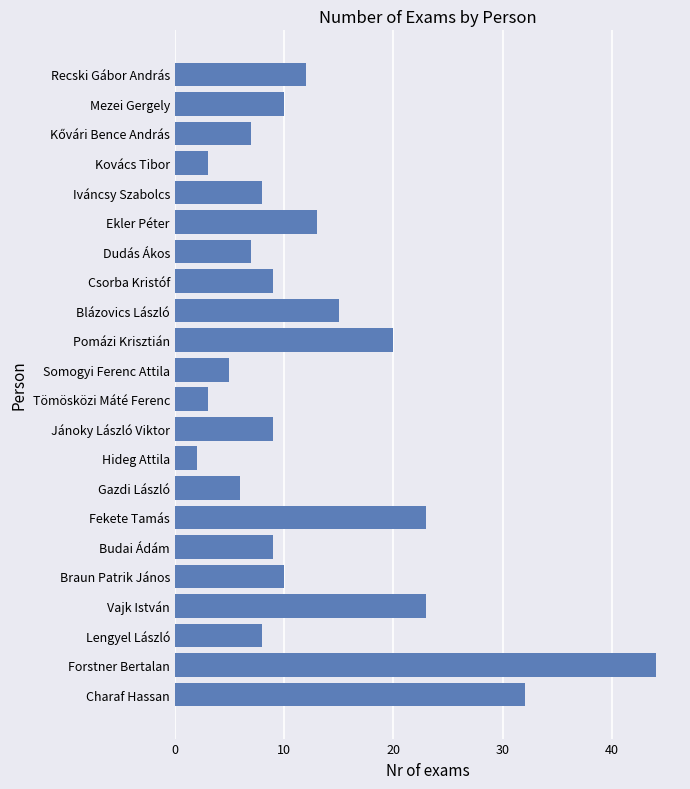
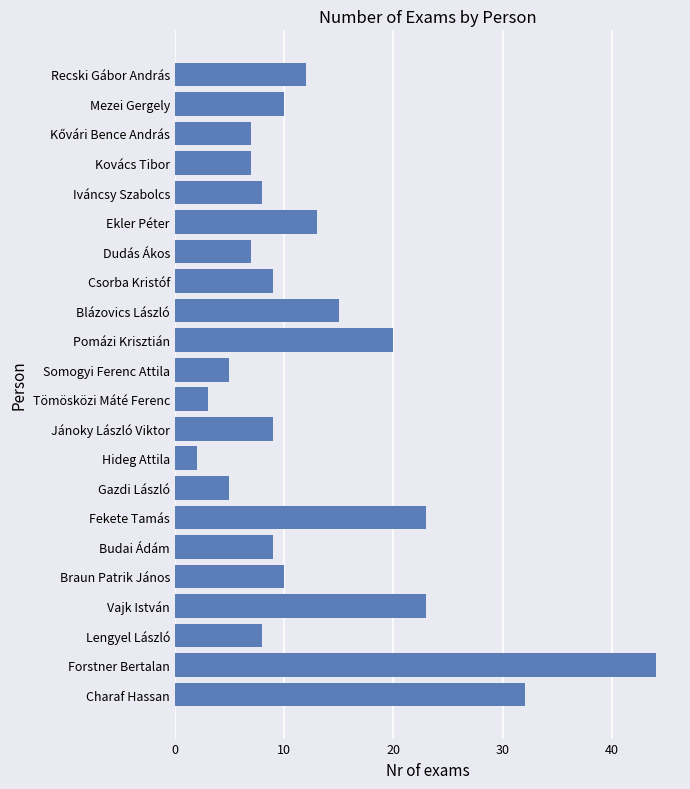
Kovács Tibor: 3 -> 7
Gazdi László: 6 -> 5
